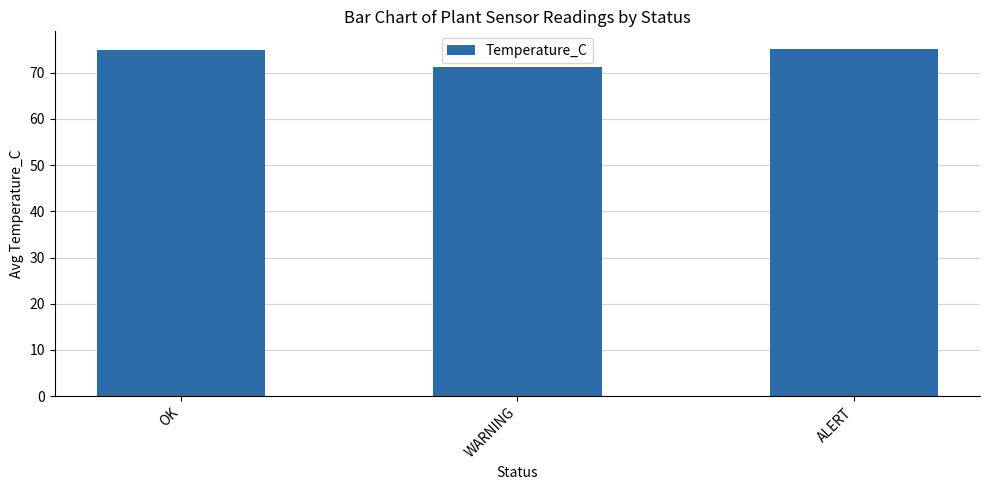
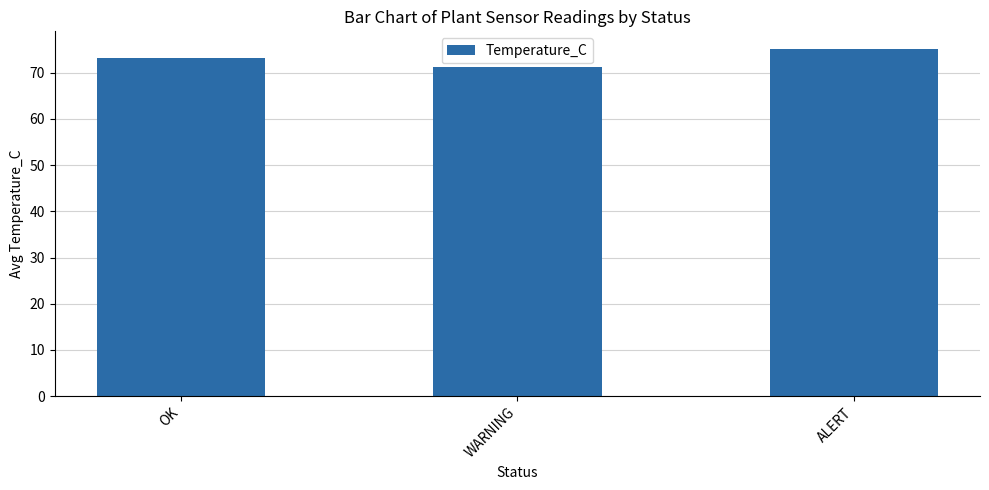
OK: 75 -> 73
